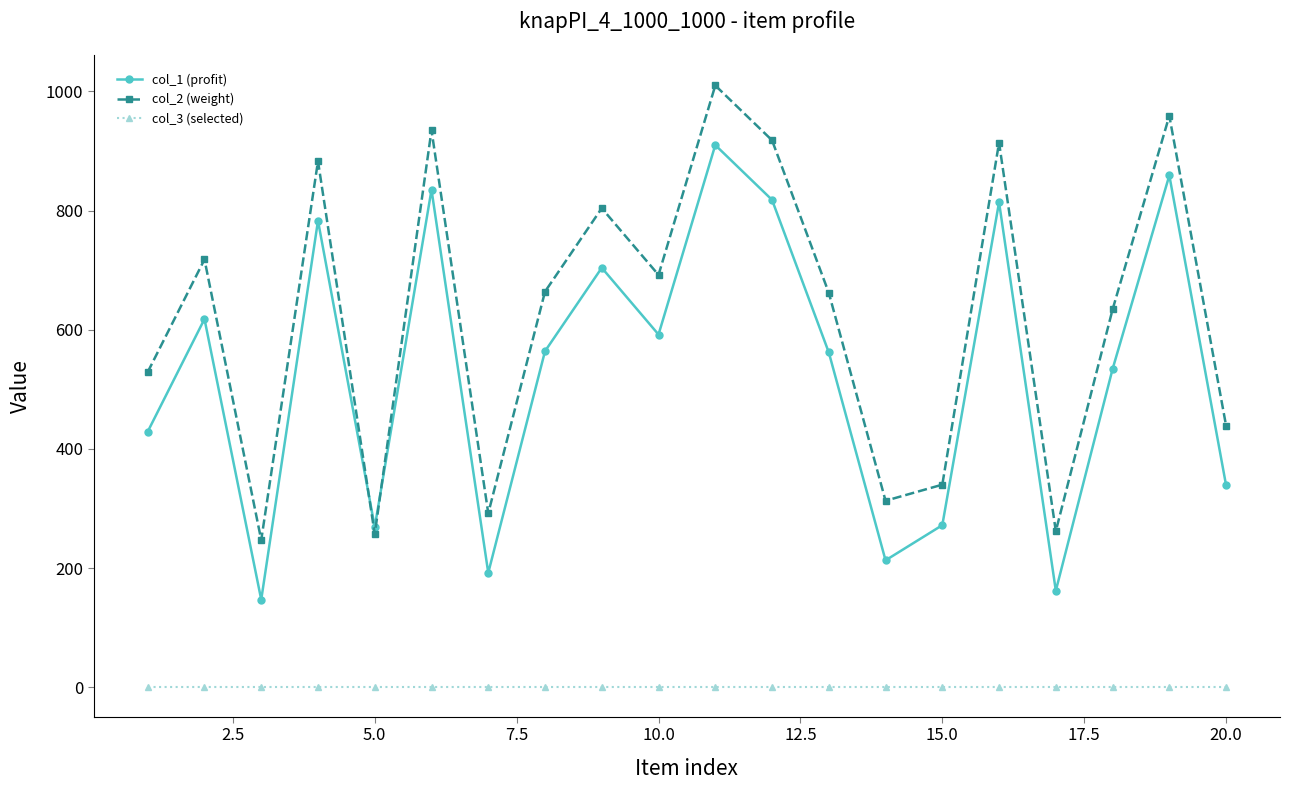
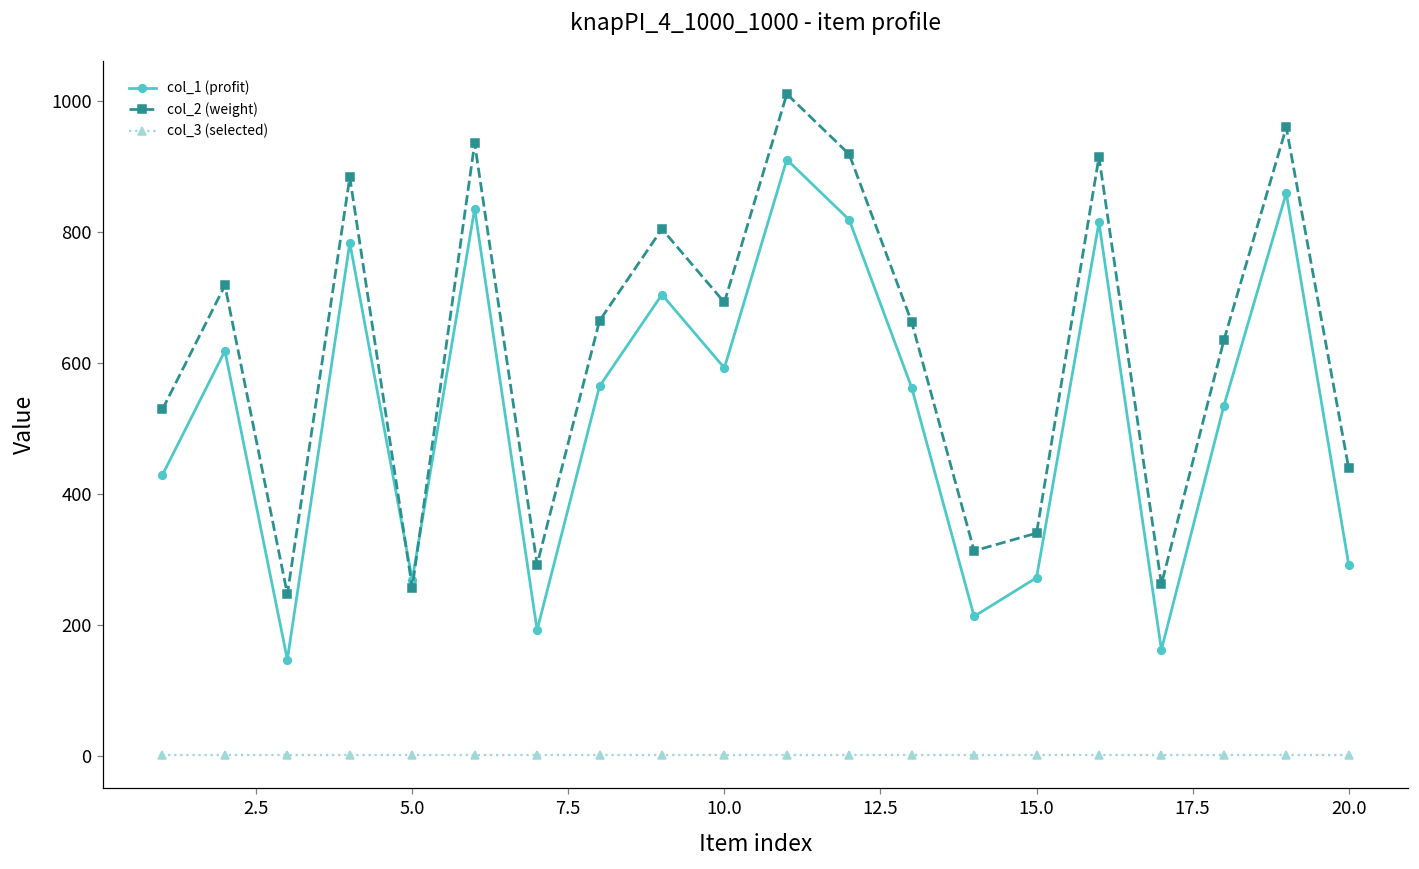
col_1 (profit), 20.0: 340 -> 290
